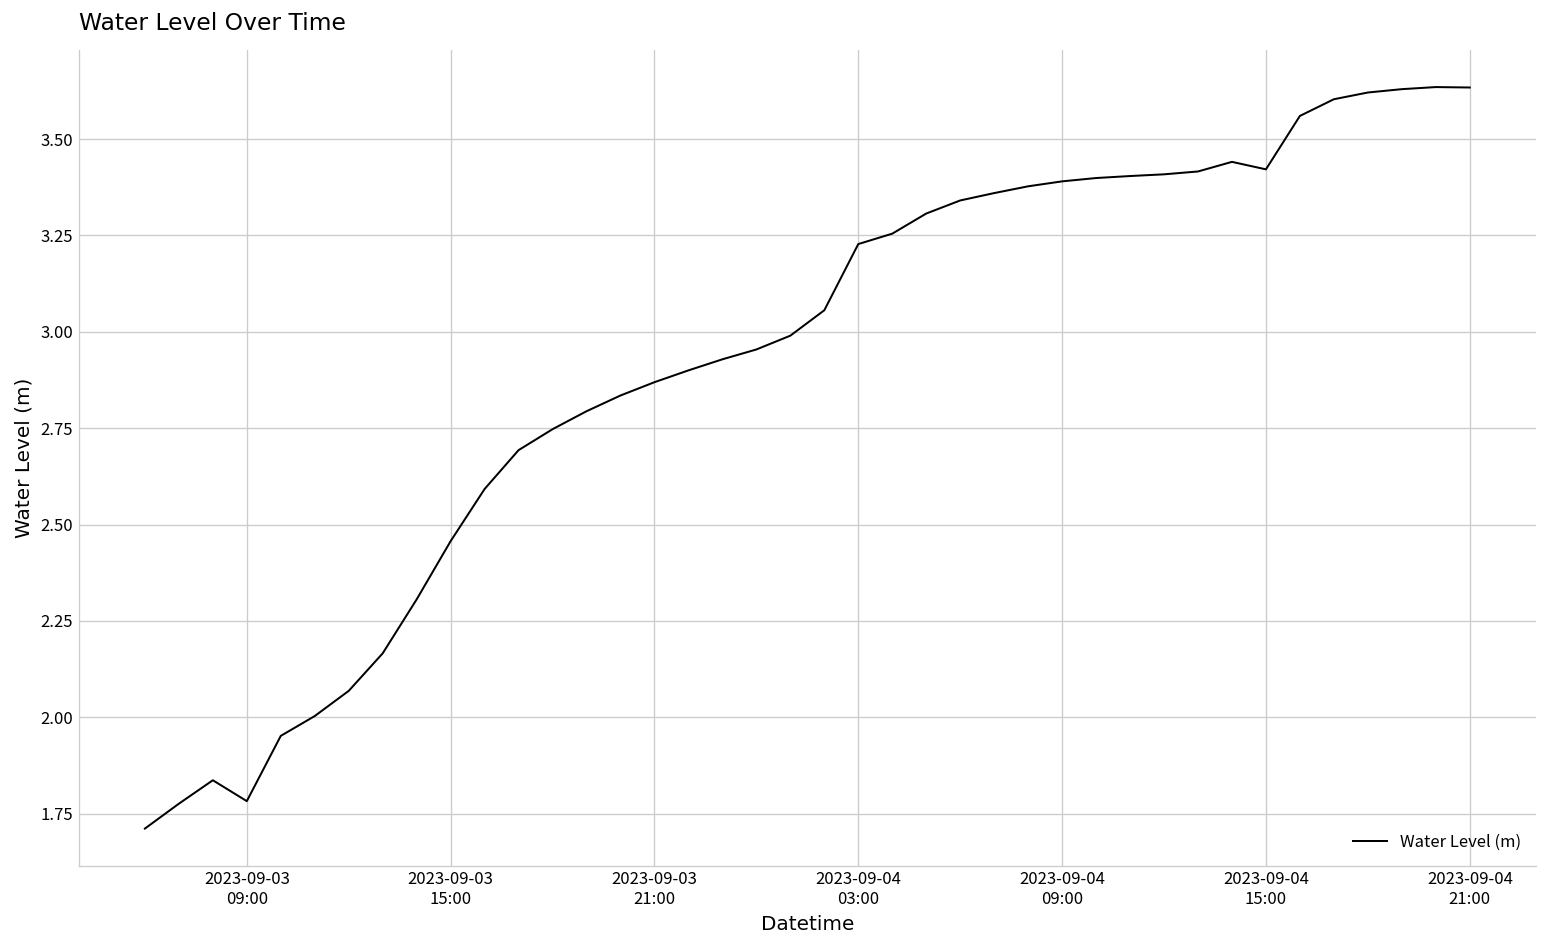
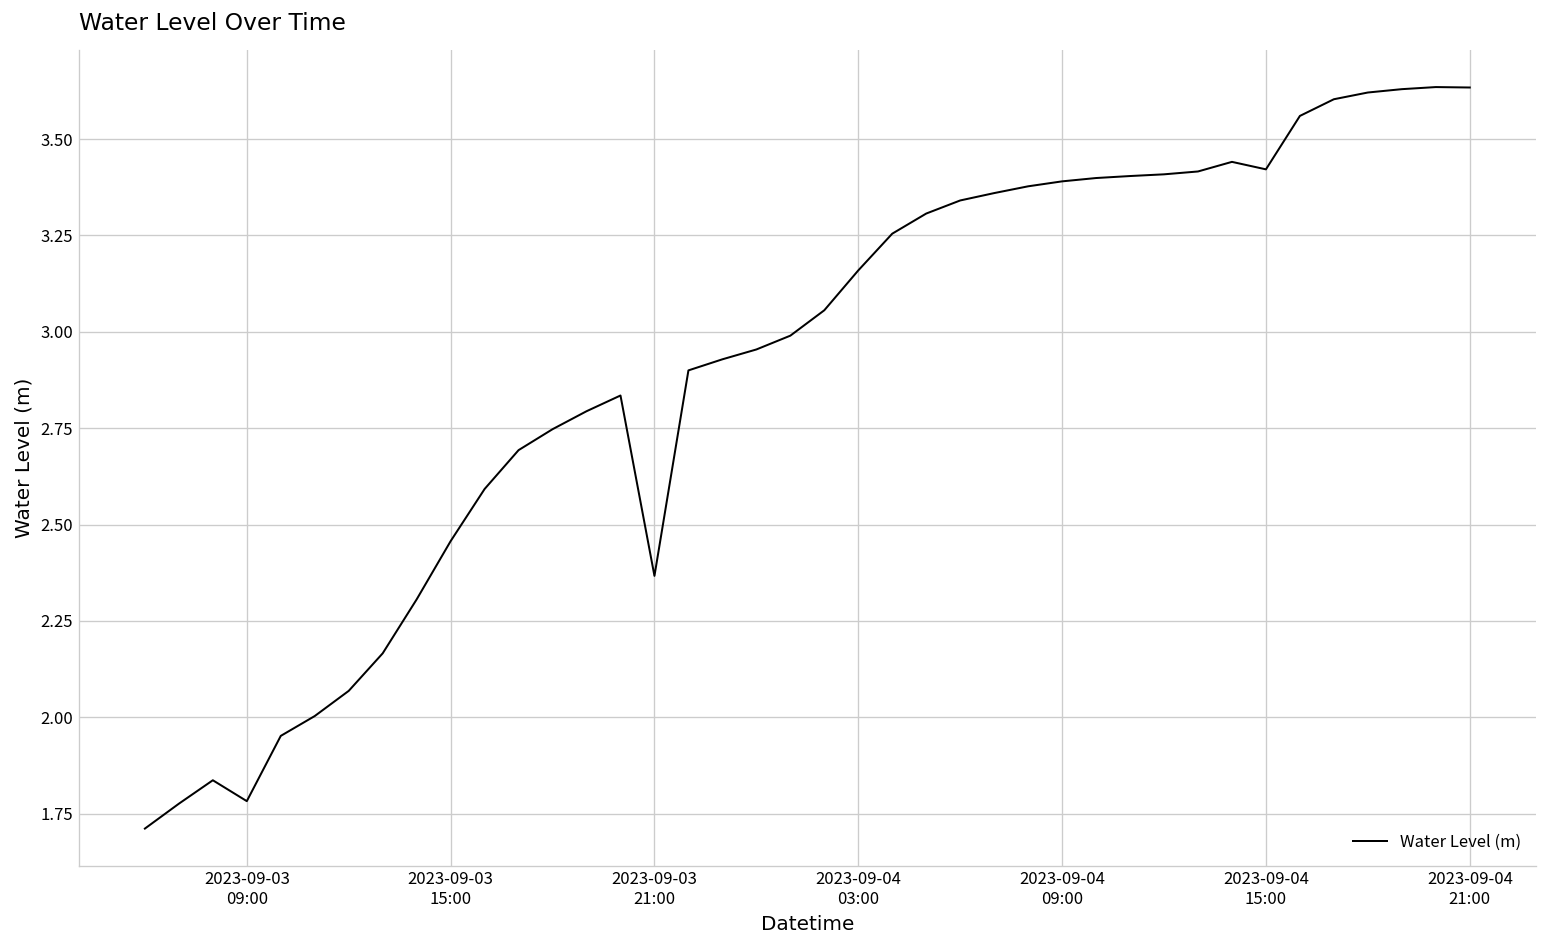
2023-09-03 21:00: 2.87 -> 2.37
2023-09-04 03:00: 3.23 -> 3.16
